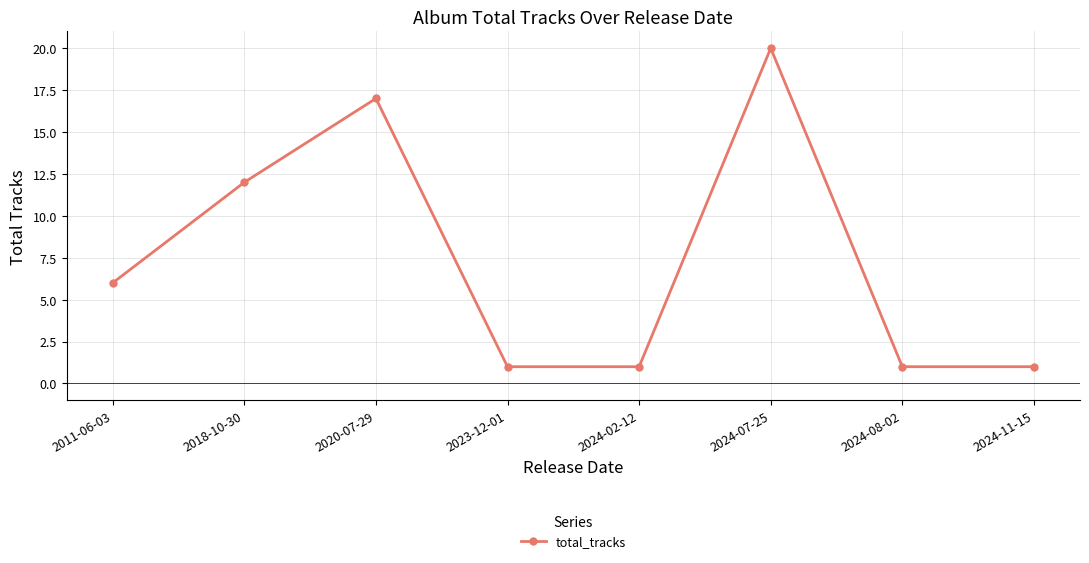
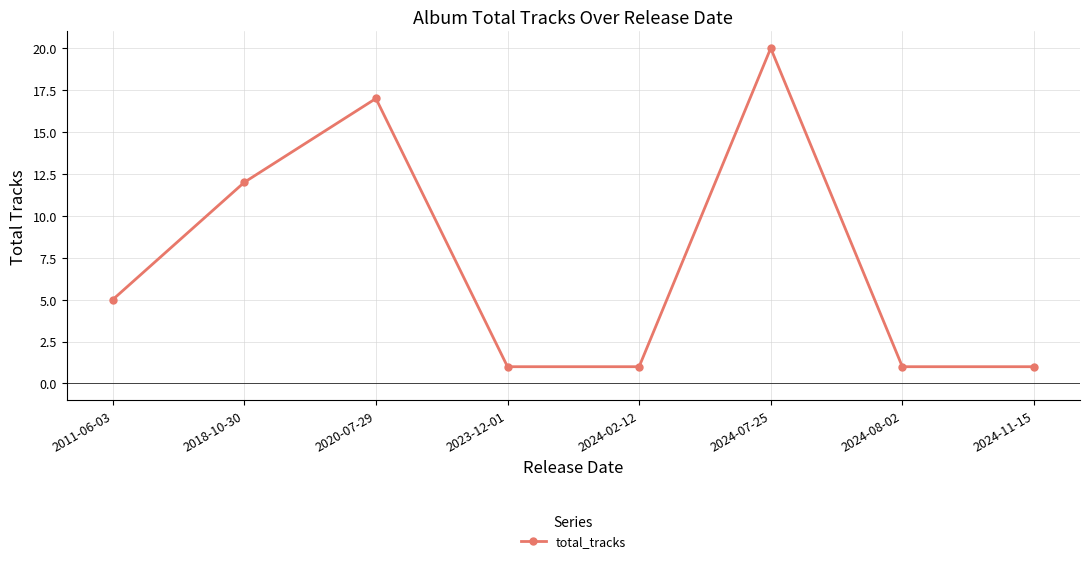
2011-06-03: 6 -> 5
